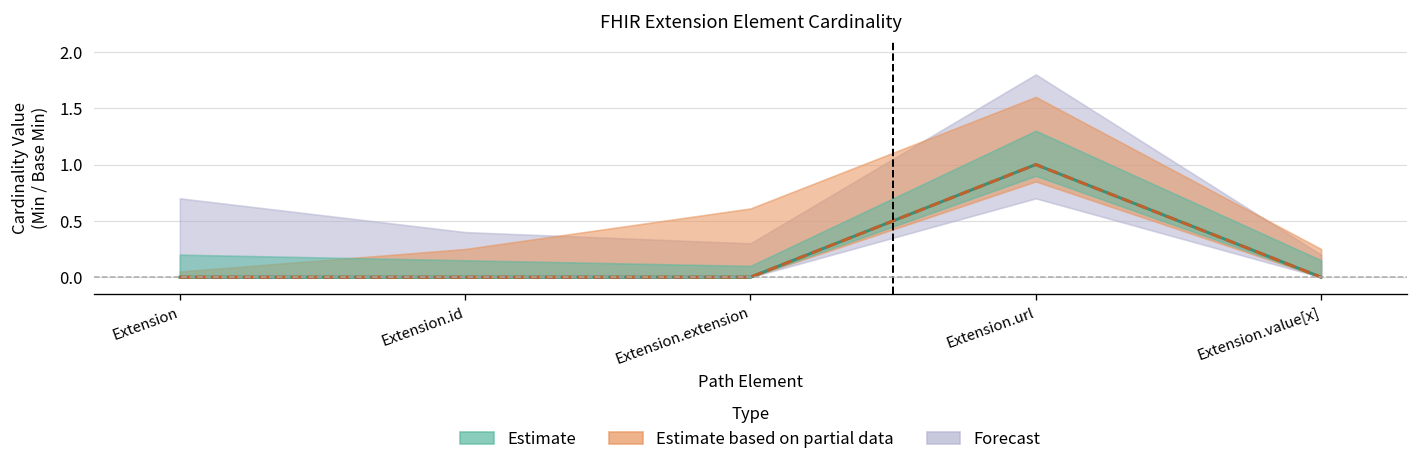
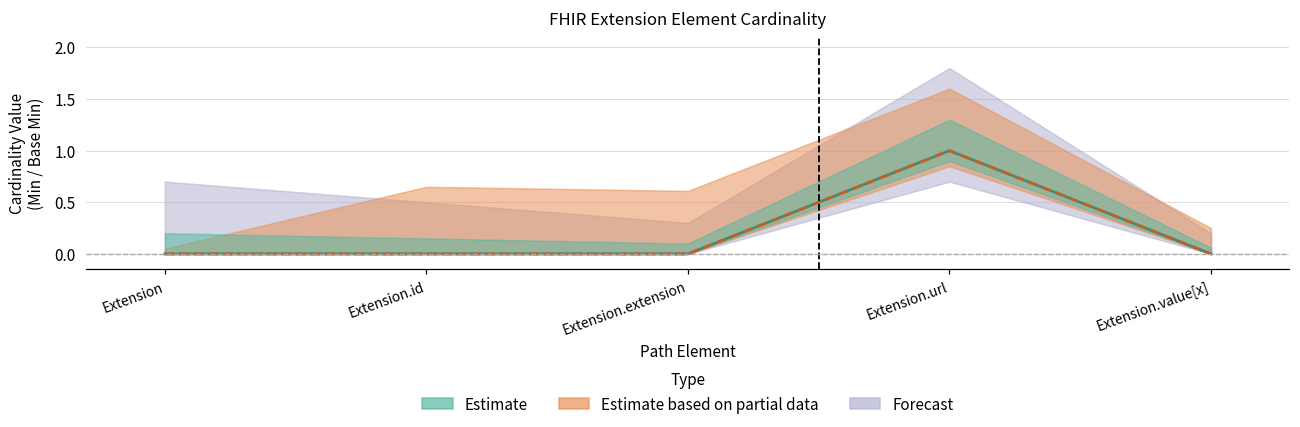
Forecast, Extension.id: 0.4 -> 0.5
Estimate based on partial data, Extension.id: 0.3 -> 0.7
Estimate, Extension.value[x]: 0.2 -> 0.1
